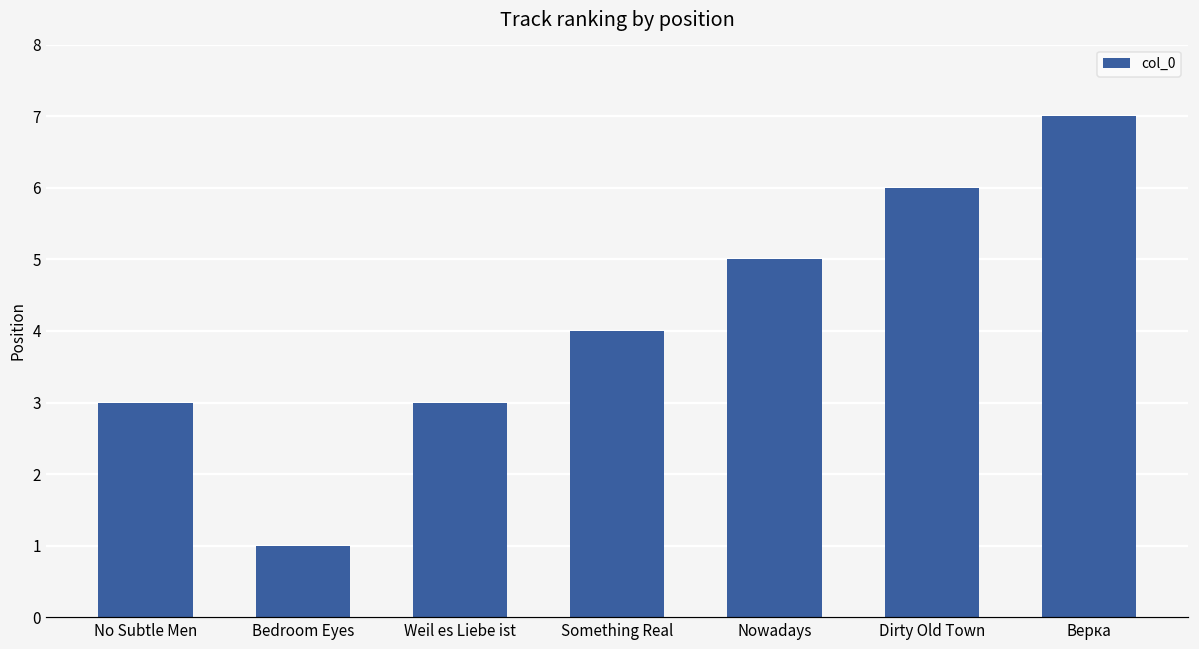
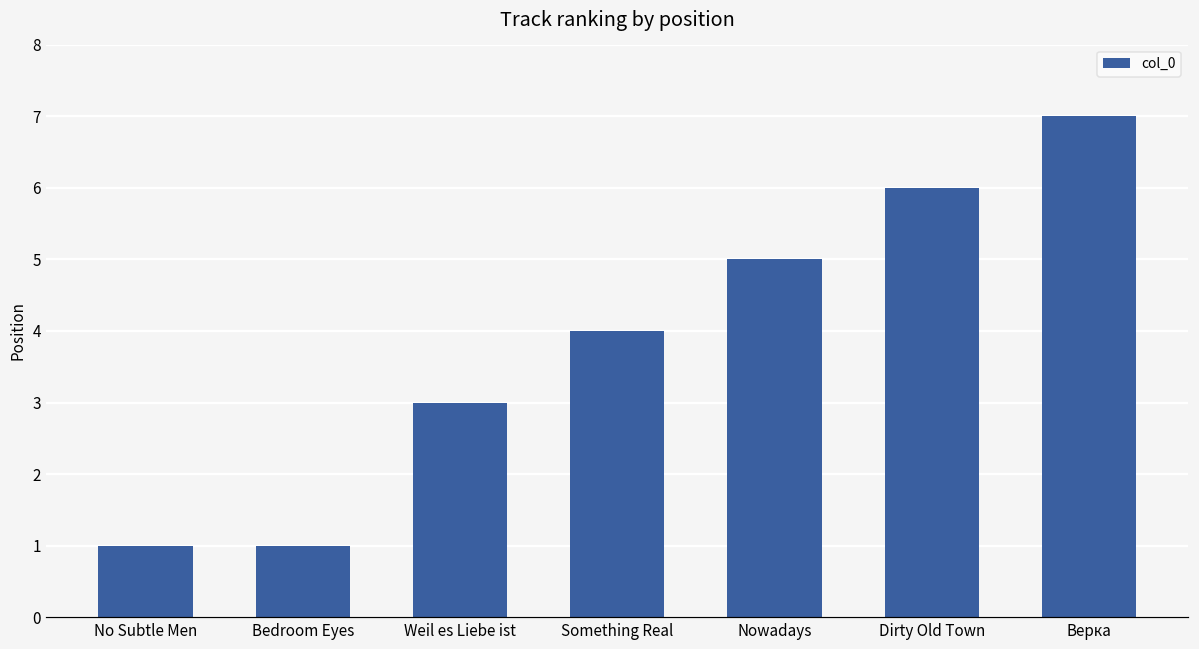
No Subtle Men: 3 -> 1
